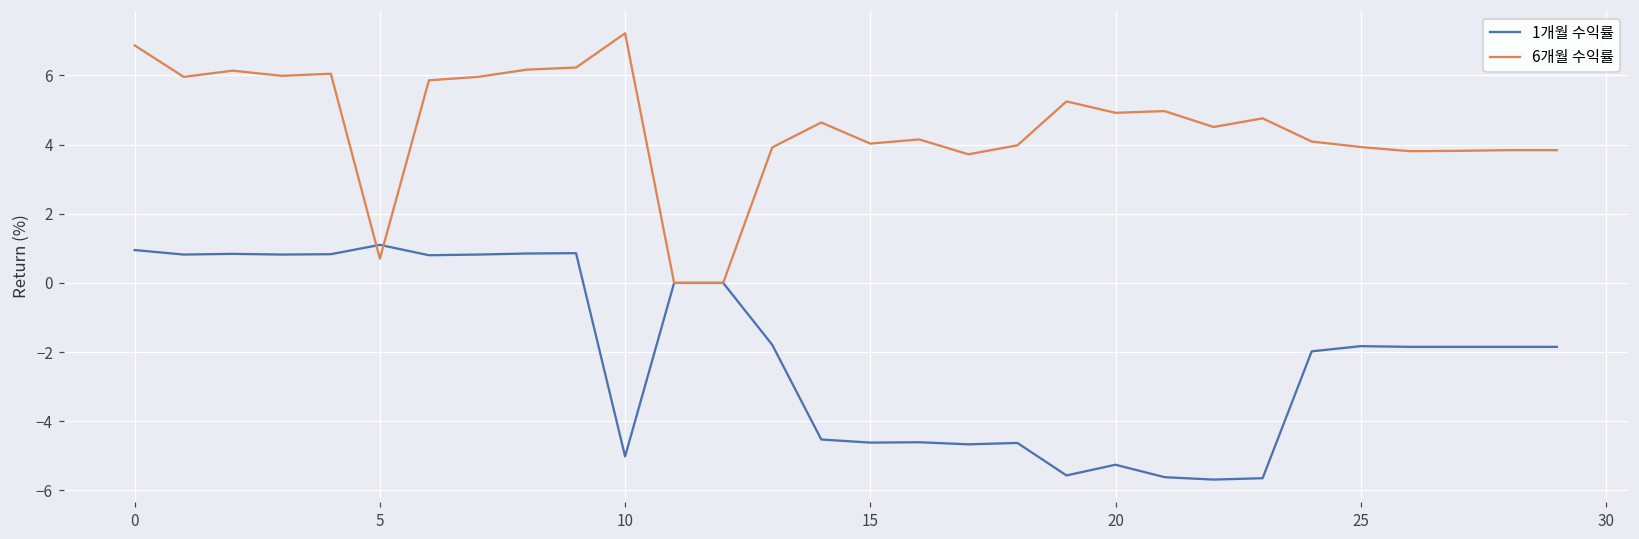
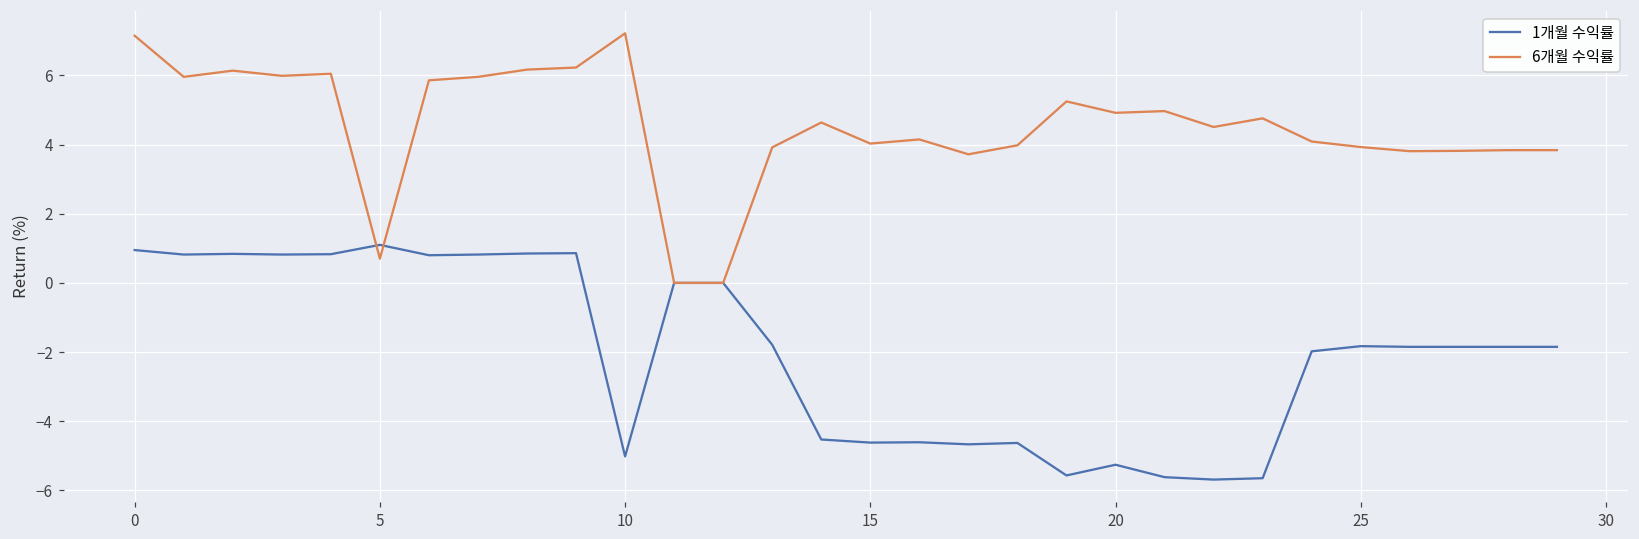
6개월 수익률, 0: 6.9 -> 7.2
